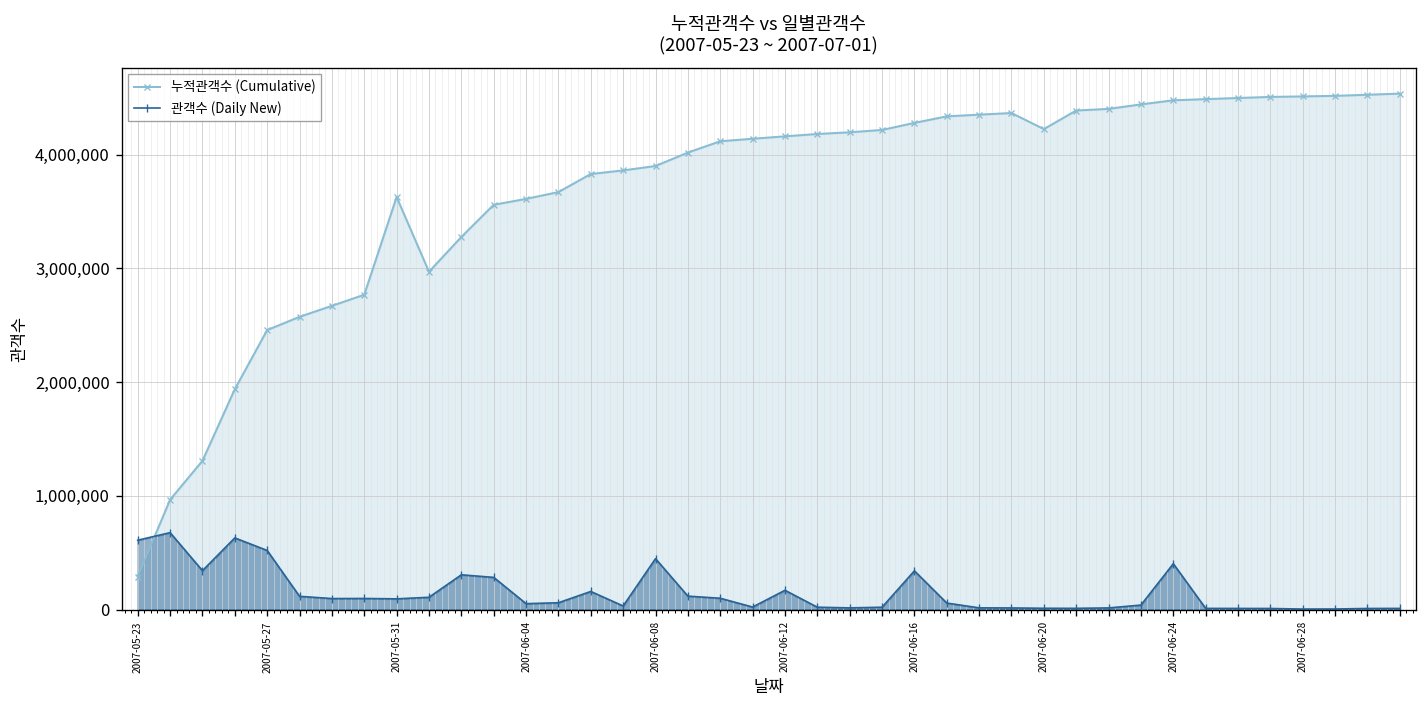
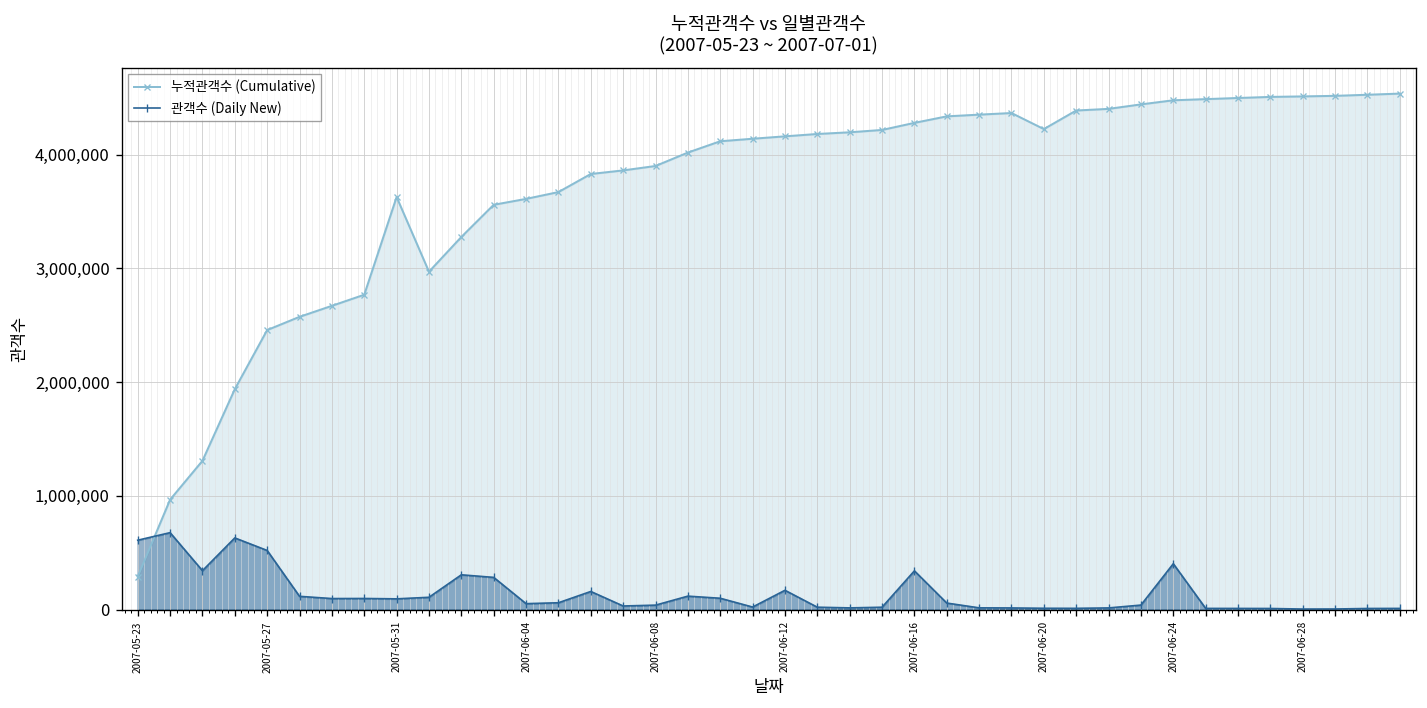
관객수 (Daily New), 2007-06-08: 400,000 -> 0
